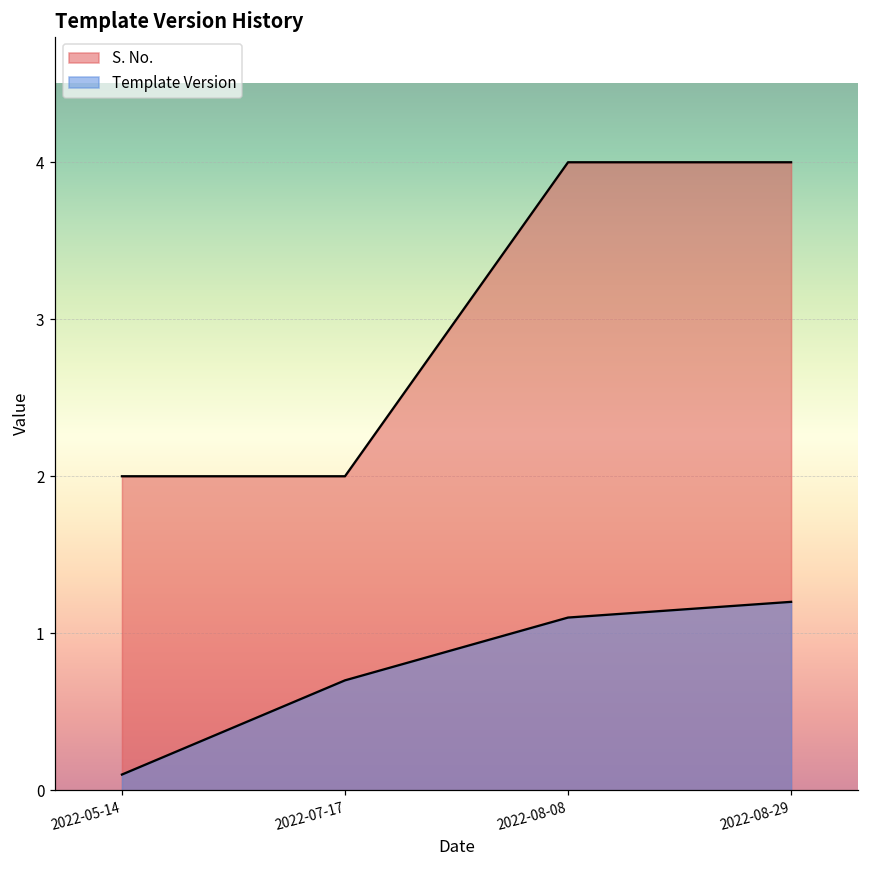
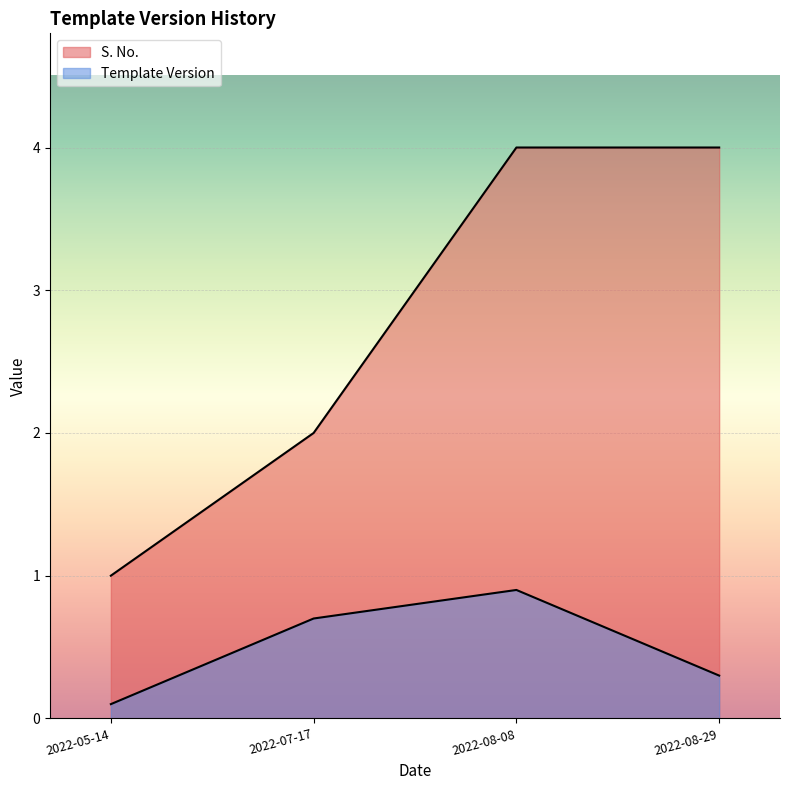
S. No., 2022-05-14: 2 -> 1
Template Version, 2022-08-08: 1.1 -> 0.9
Template Version, 2022-08-29: 1.2 -> 0.3
